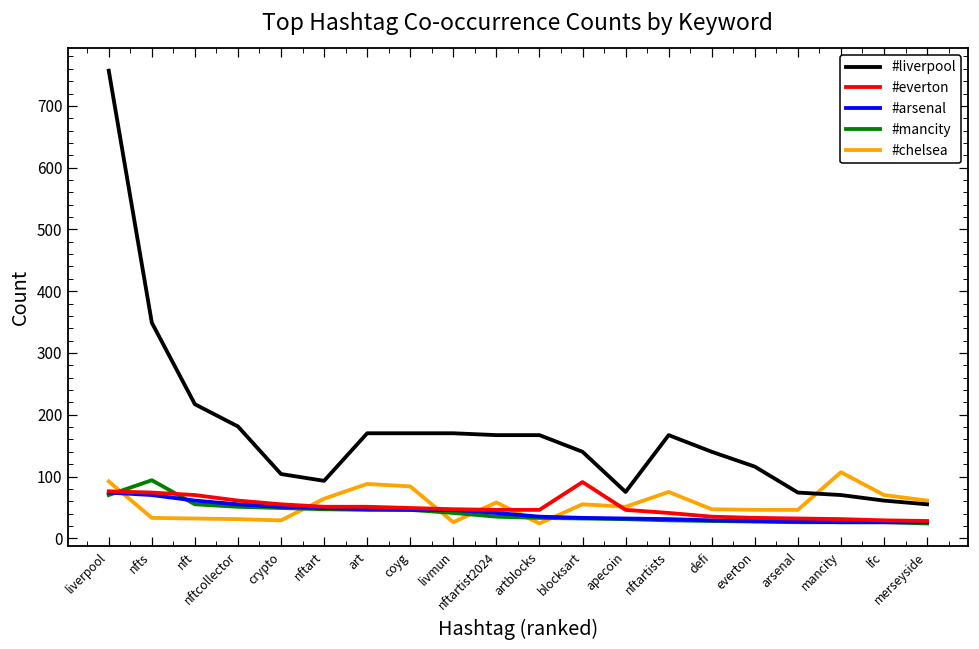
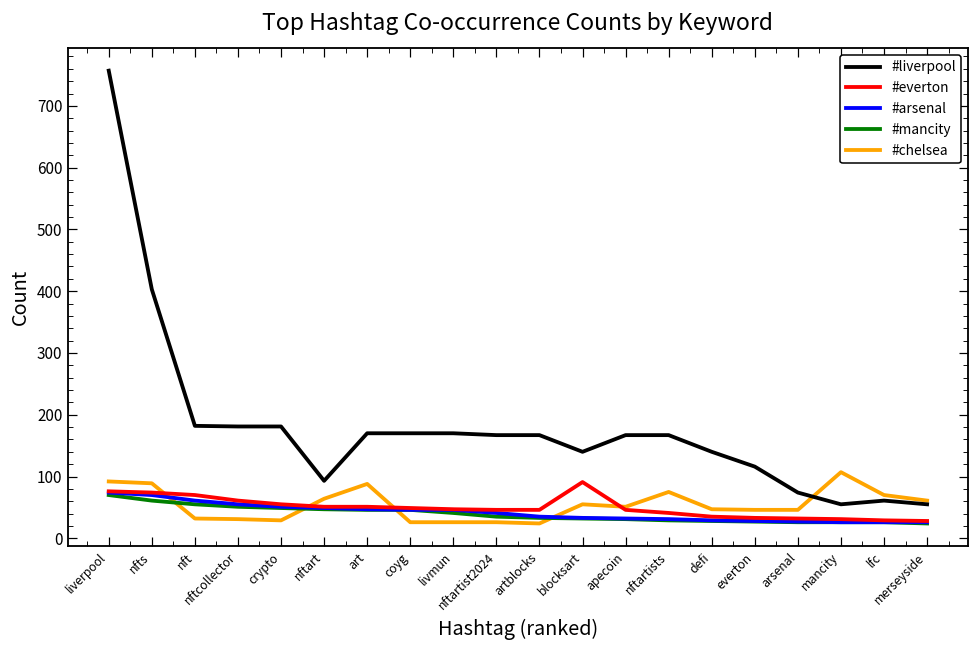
#liverpool, nfts: 350 -> 400
#mancity, nfts: 90 -> 60
#chelsea, nfts: 30 -> 90
#liverpool, nft: 220 -> 180
#liverpool, crypto: 100 -> 180
#chelsea, coyg: 80 -> 30
#chelsea, nftartist2024: 60 -> 30
#liverpool, apecoin: 80 -> 170
#liverpool, mancity: 70 -> 60
